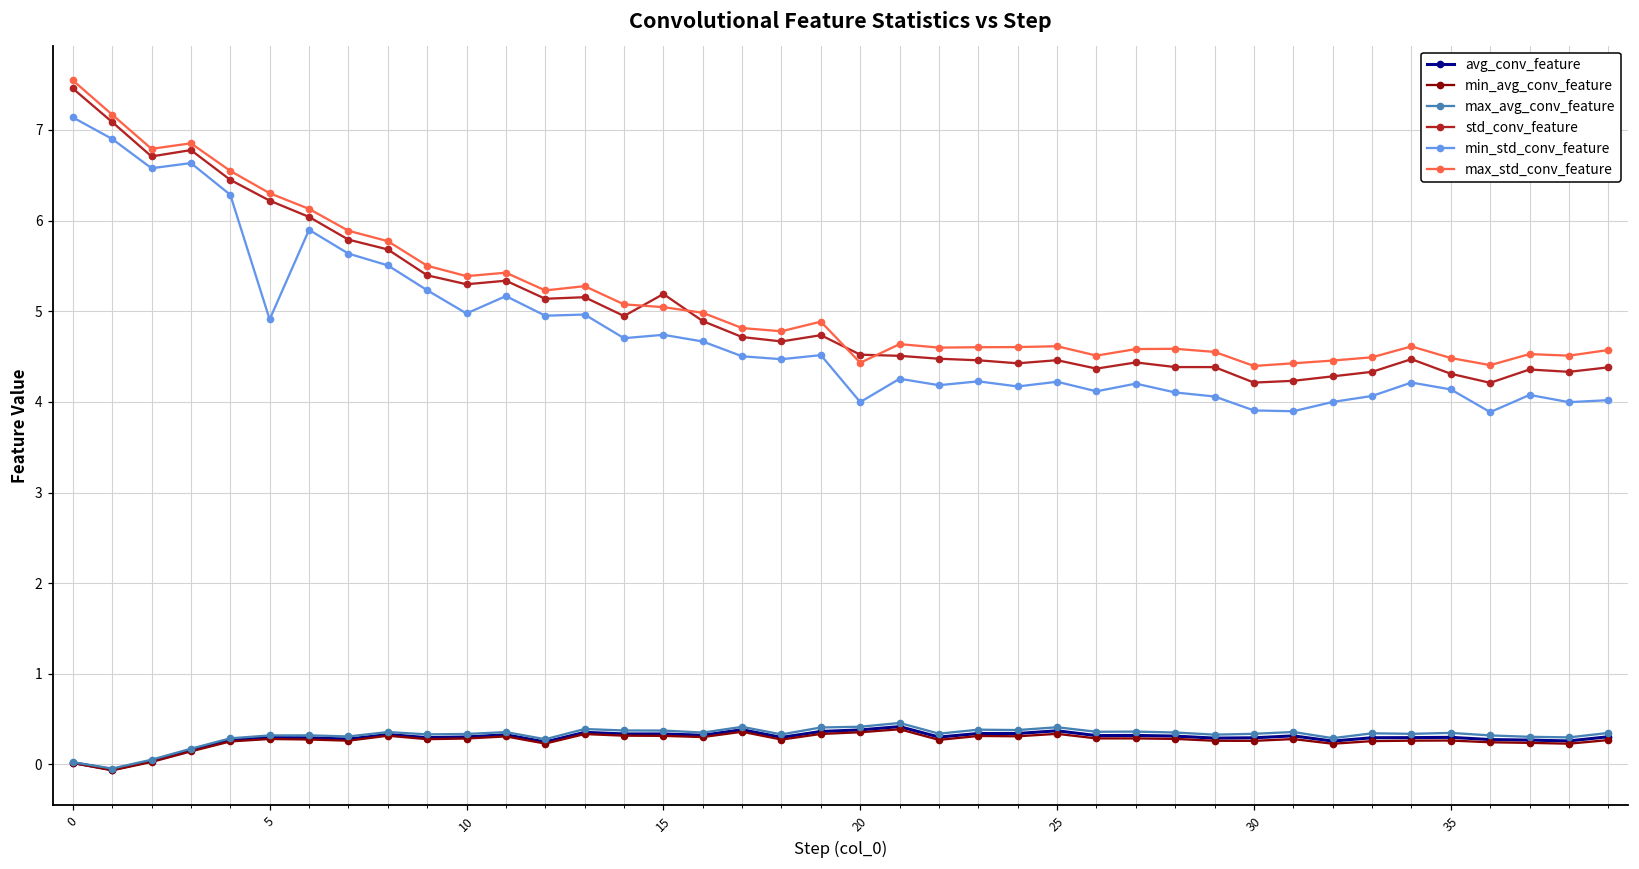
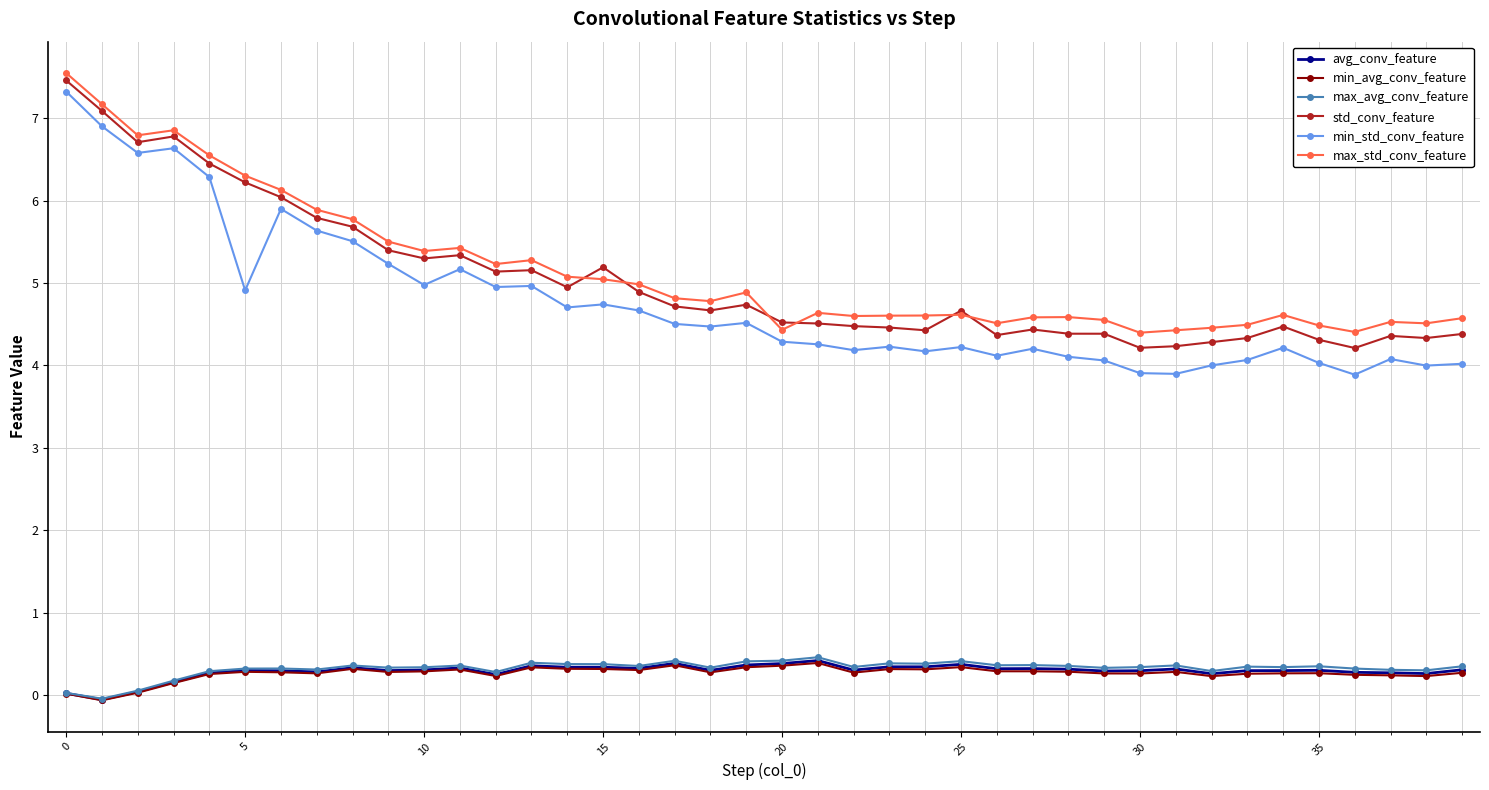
min_std_conv_feature, 0: 7.1 -> 7.3
min_std_conv_feature, 20: 4.0 -> 4.3
std_conv_feature, 25: 4.5 -> 4.7
min_std_conv_feature, 35: 4.1 -> 4.0
